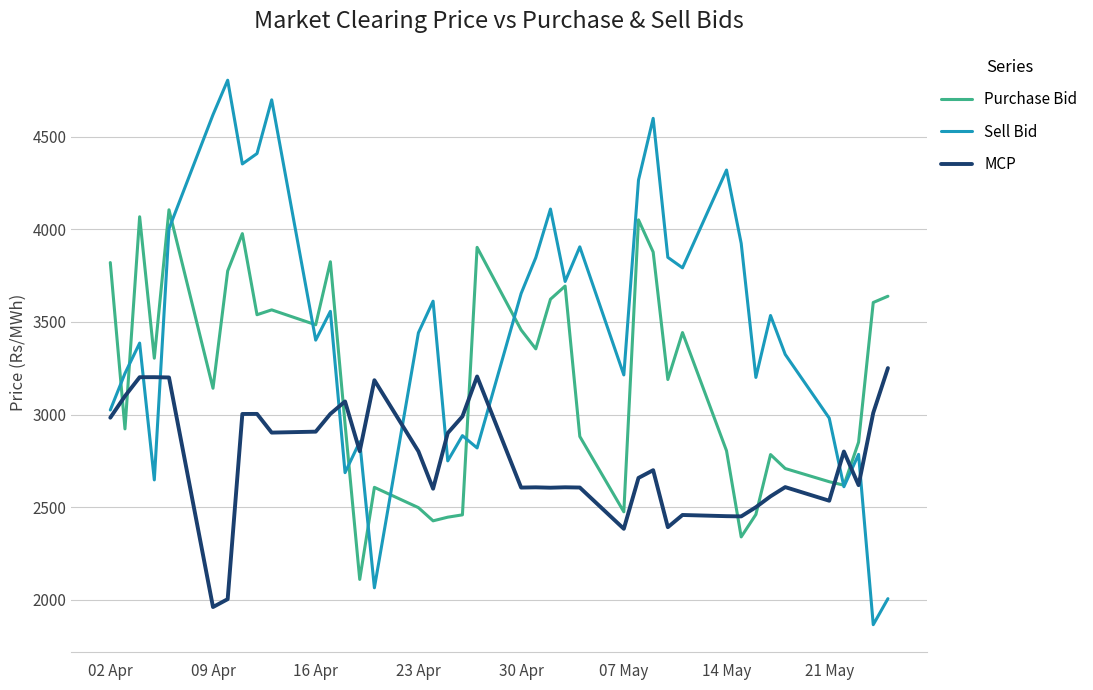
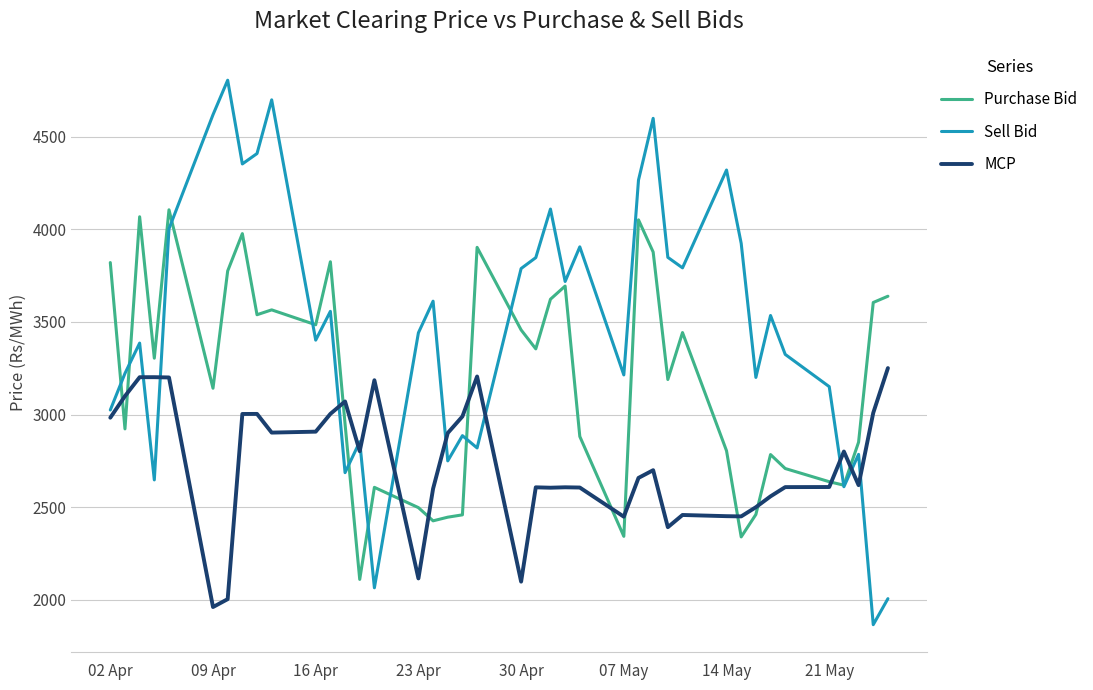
MCP, 23 Apr: 2800 -> 2120
Sell Bid, 30 Apr: 3650 -> 3790
MCP, 30 Apr: 2610 -> 2100
Purchase Bid, 07 May: 2480 -> 2340
MCP, 07 May: 2380 -> 2450
Sell Bid, 21 May: 2980 -> 3150
MCP, 21 May: 2530 -> 2610
